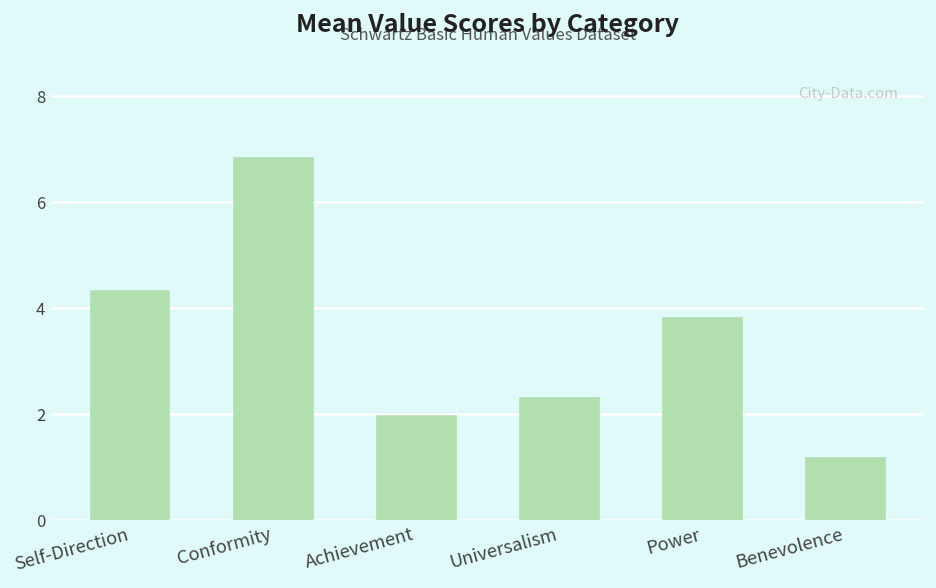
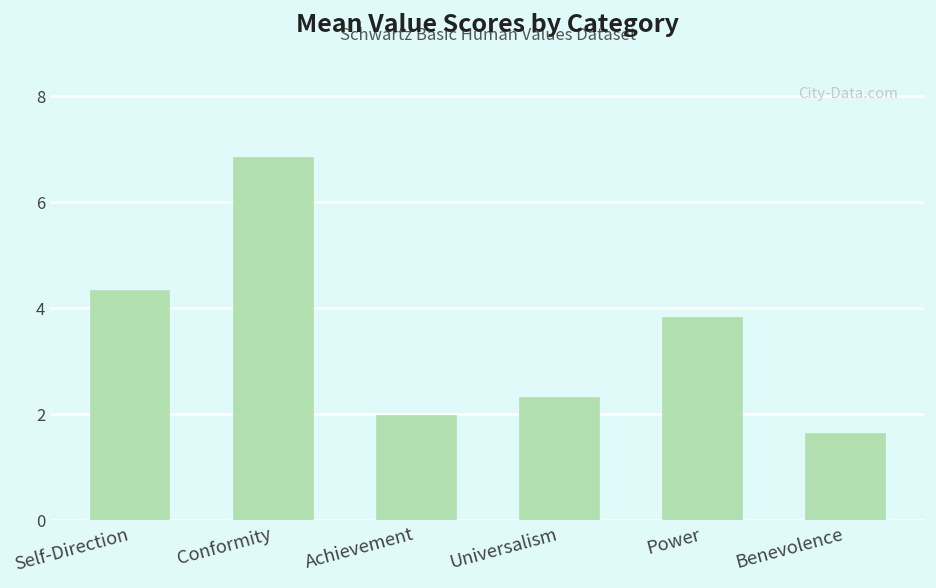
Benevolence: 1.2 -> 1.6
